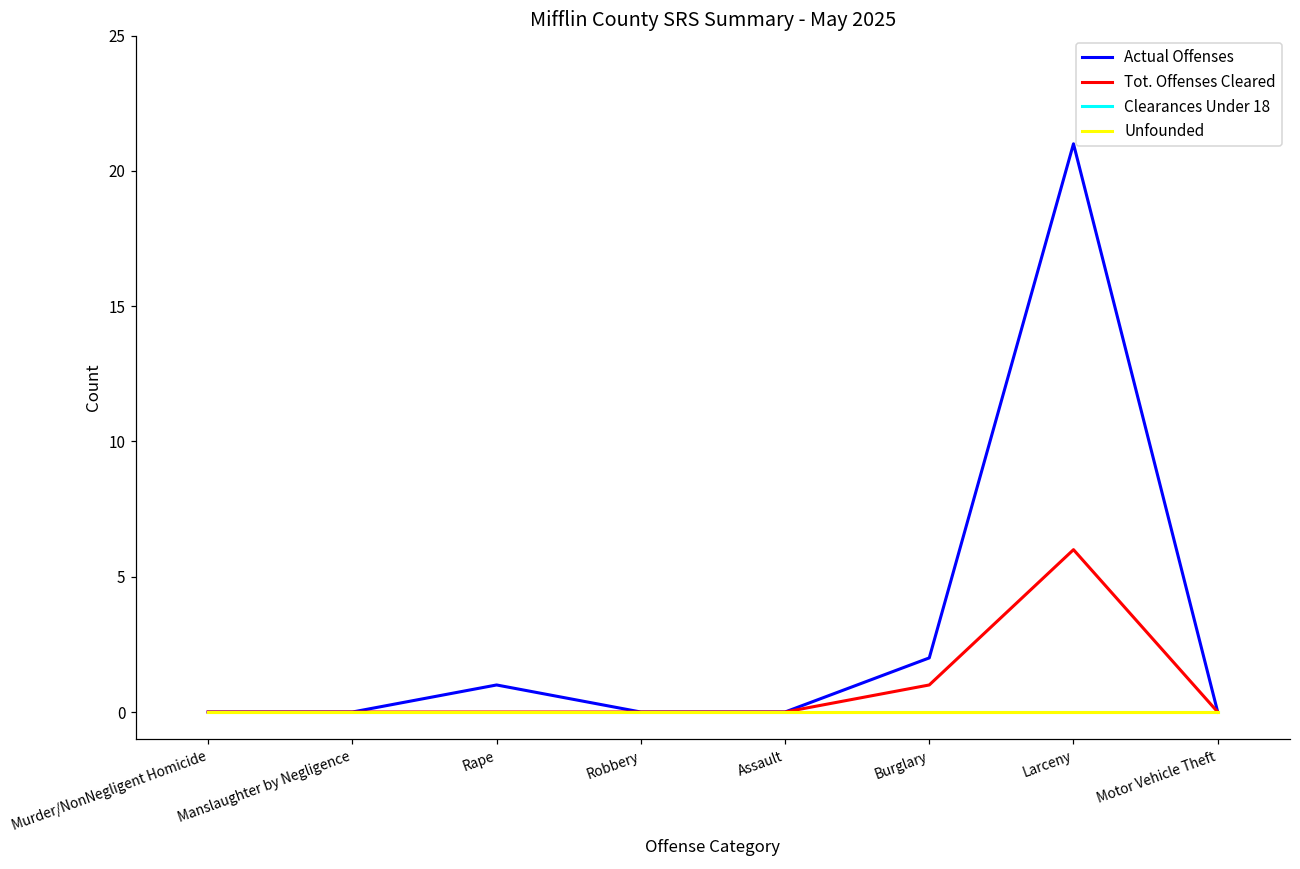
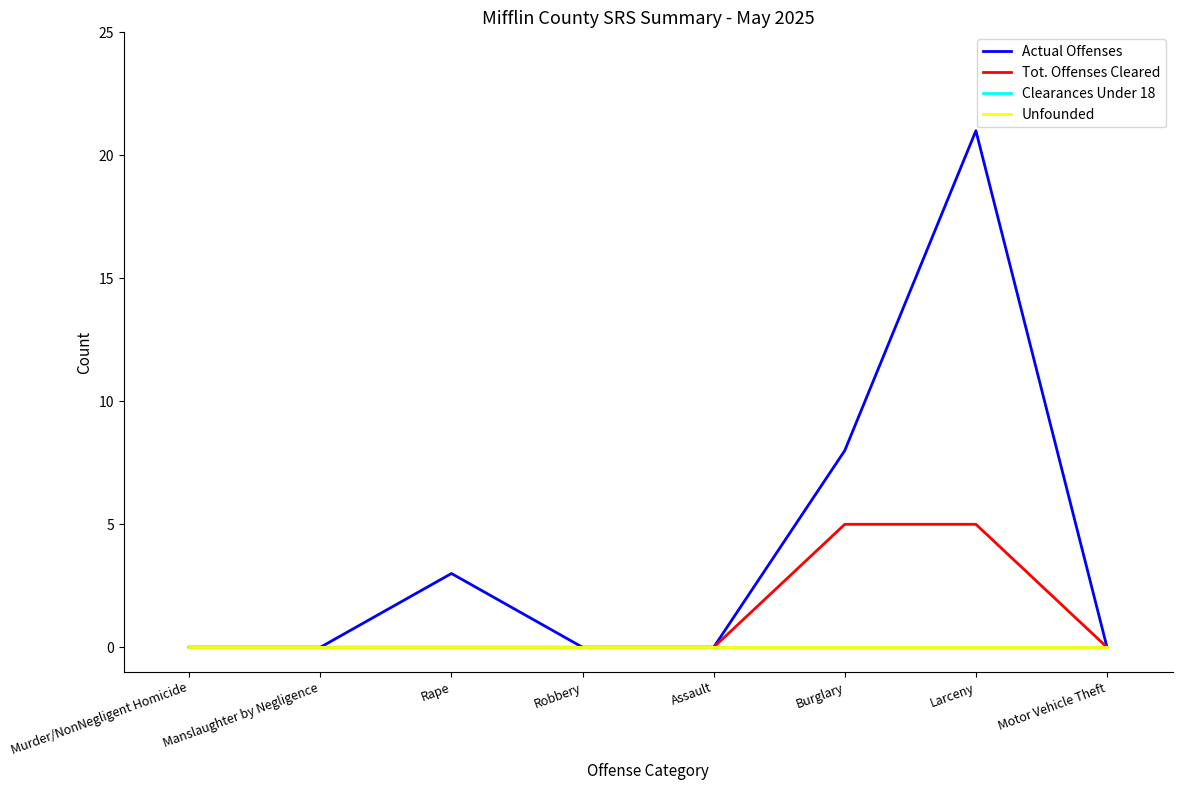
Actual Offenses, Rape: 1 -> 3
Actual Offenses, Burglary: 2 -> 8
Tot. Offenses Cleared, Burglary: 1 -> 5
Tot. Offenses Cleared, Larceny: 6 -> 5
